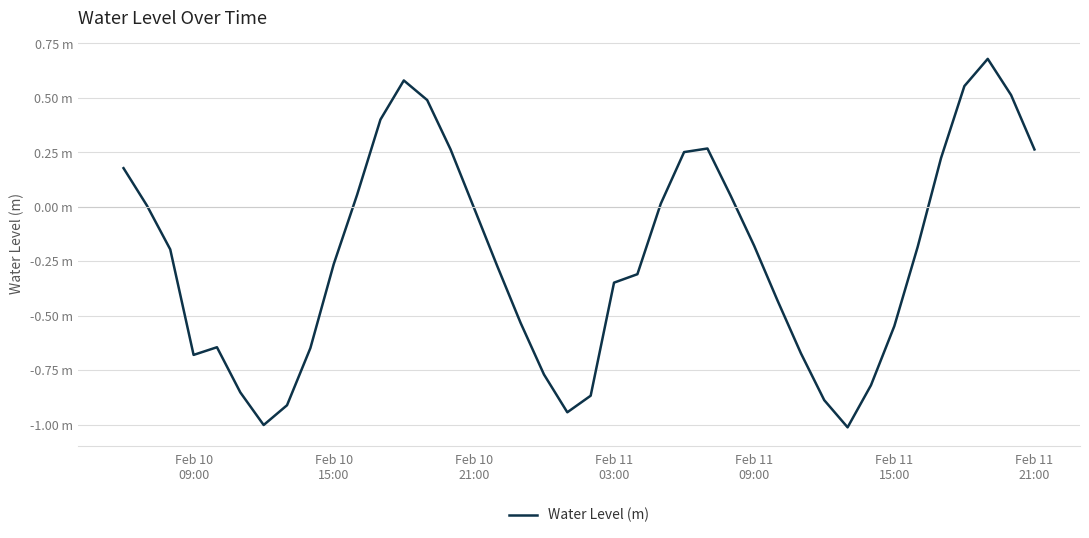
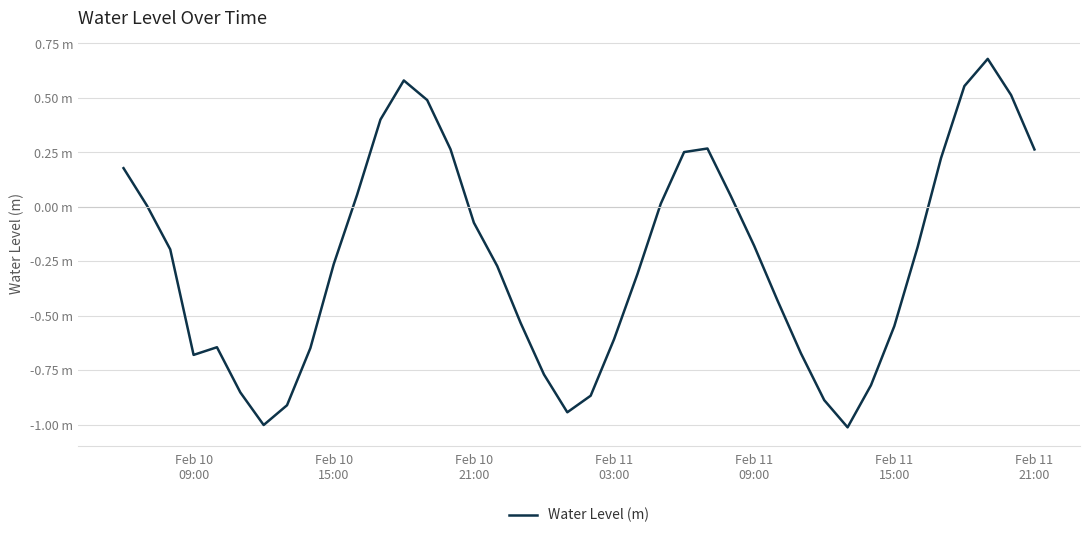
Feb 10 21:00: 0.00 m -> -0.07 m
Feb 11 03:00: -0.35 m -> -0.61 m
